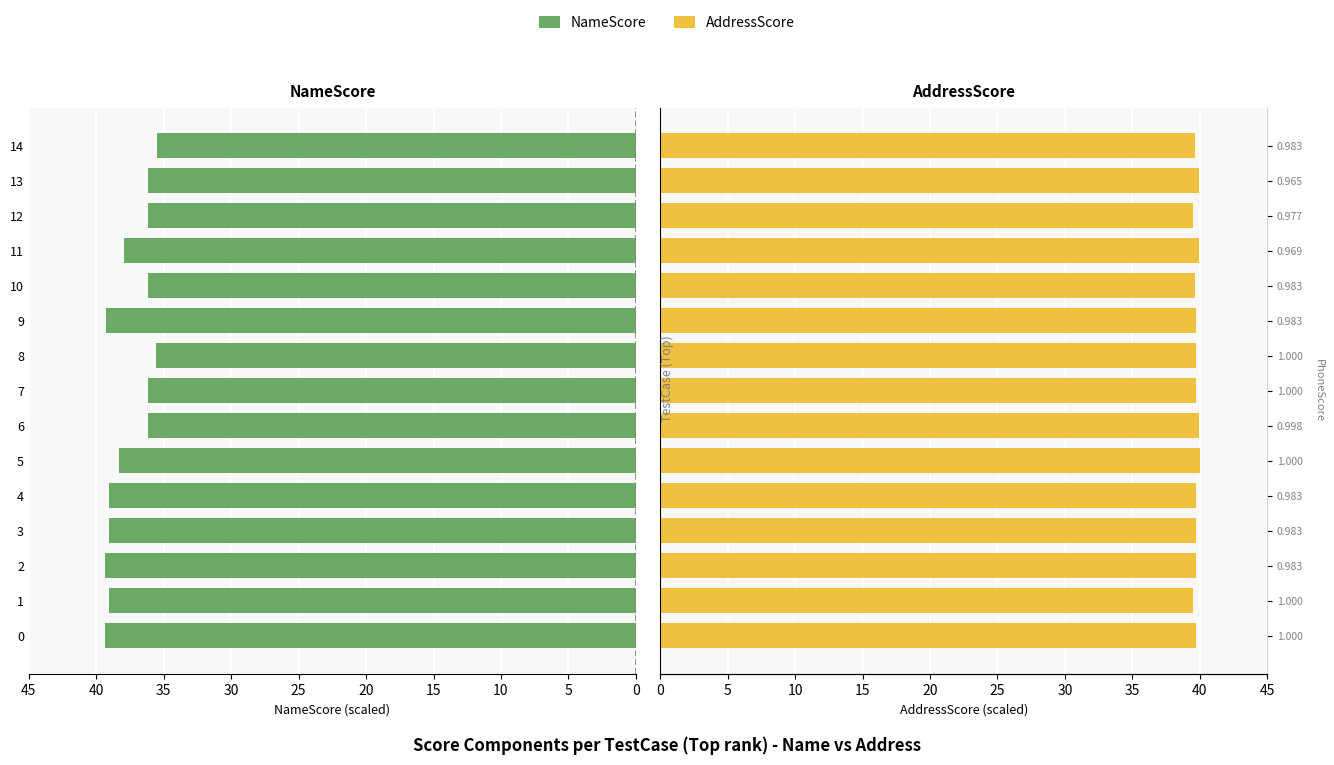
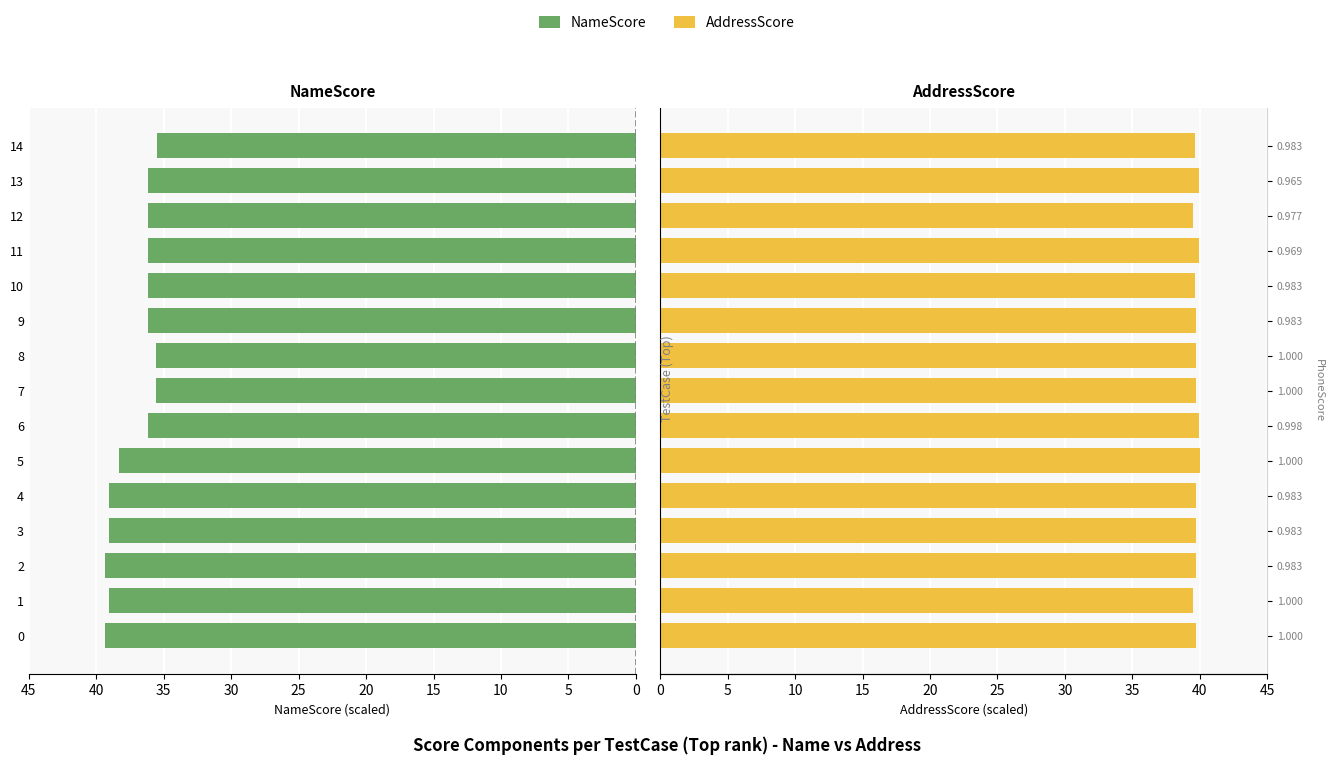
NameScore, 11: 37.9 -> 36.2
NameScore, 9: 39.3 -> 36.2
NameScore, 7: 36.2 -> 35.6
